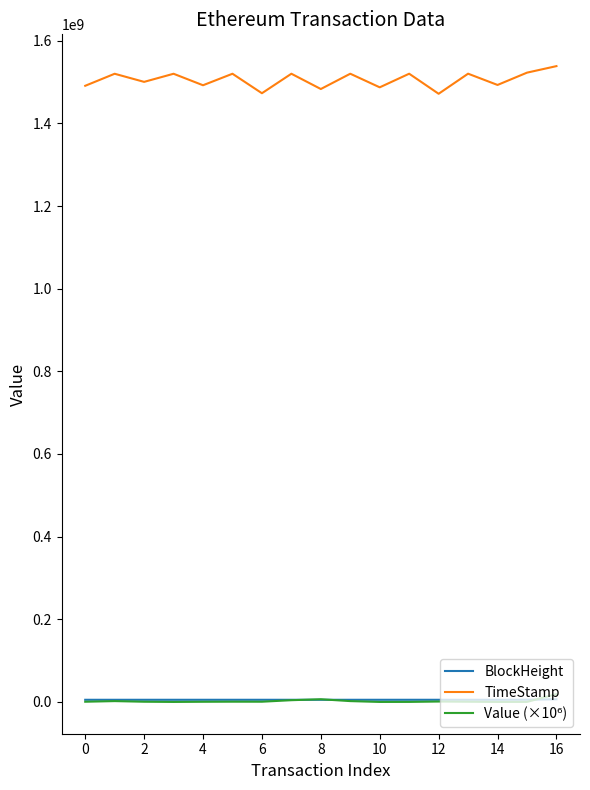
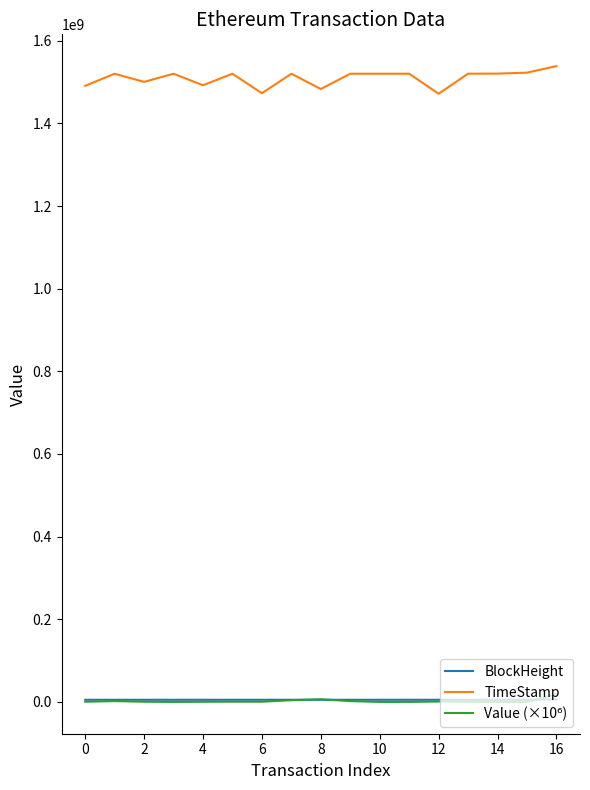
TimeStamp, 10: 1490000000 -> 1520000000
TimeStamp, 14: 1490000000 -> 1520000000
